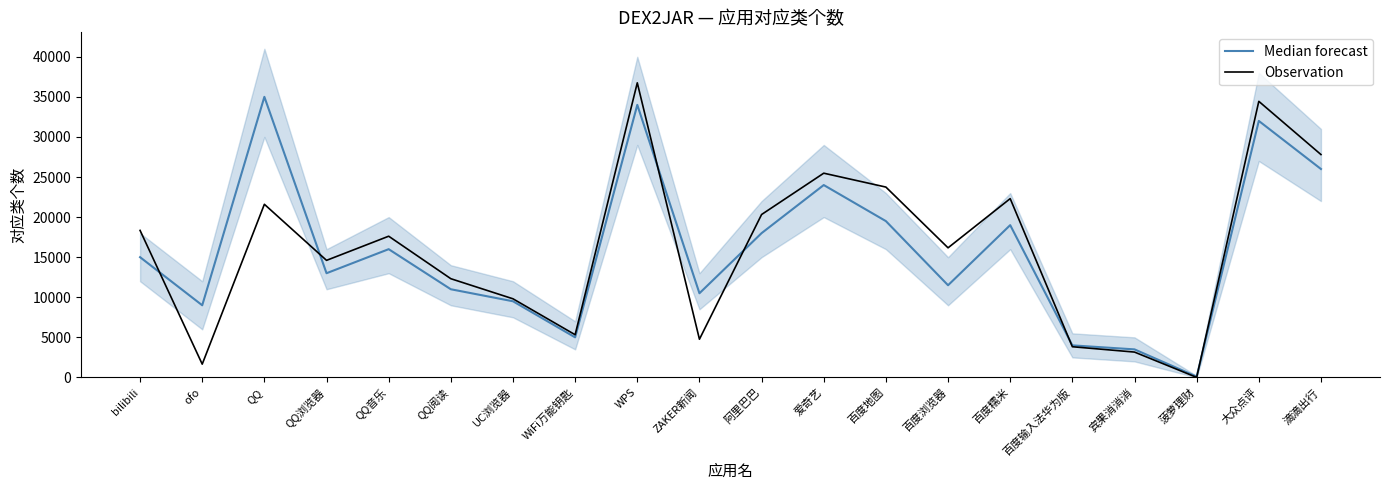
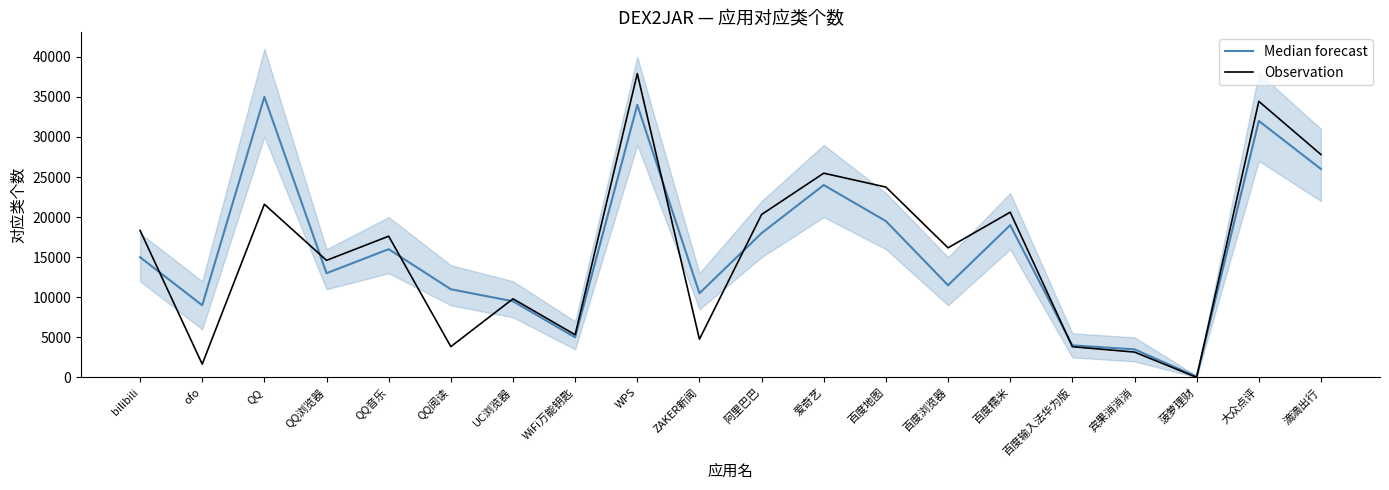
Observation, QQ阅读: 12000 -> 4000
Observation, WPS: 37000 -> 38000
Observation, 百度糯米: 22000 -> 21000
